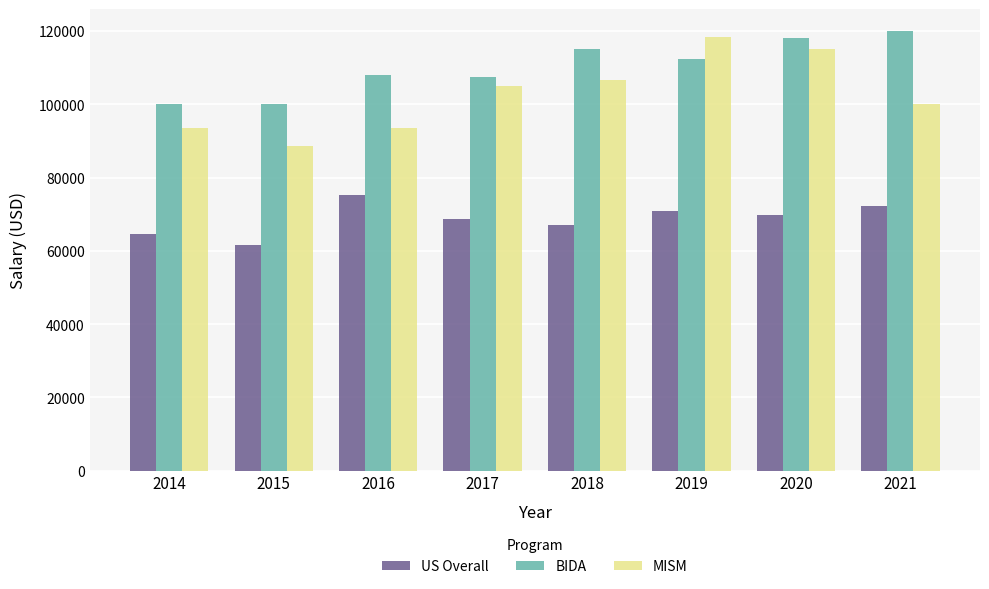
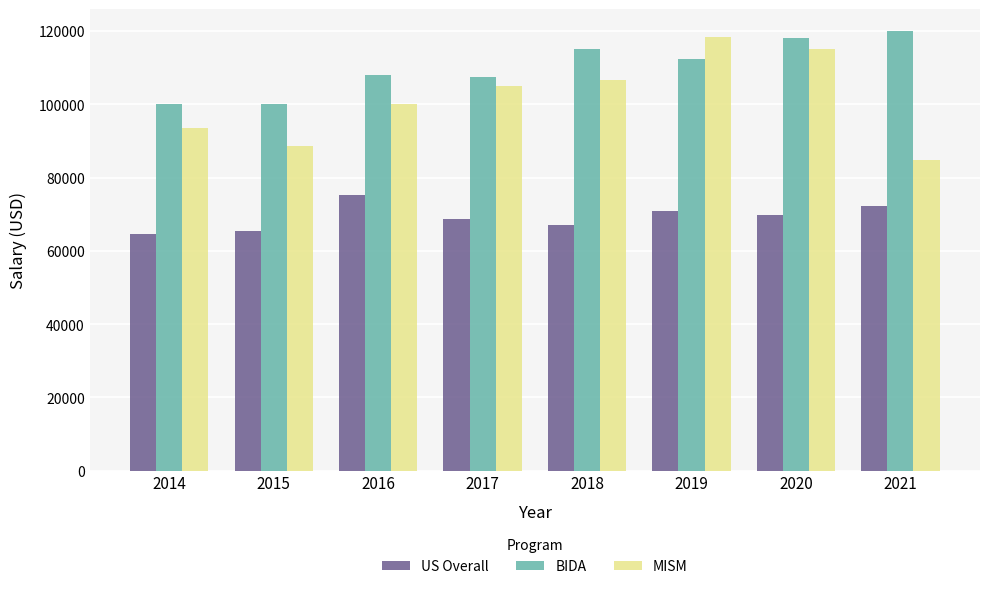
US Overall, 2015: 62000 -> 66000
MISM, 2016: 94000 -> 100000
MISM, 2021: 100000 -> 85000
